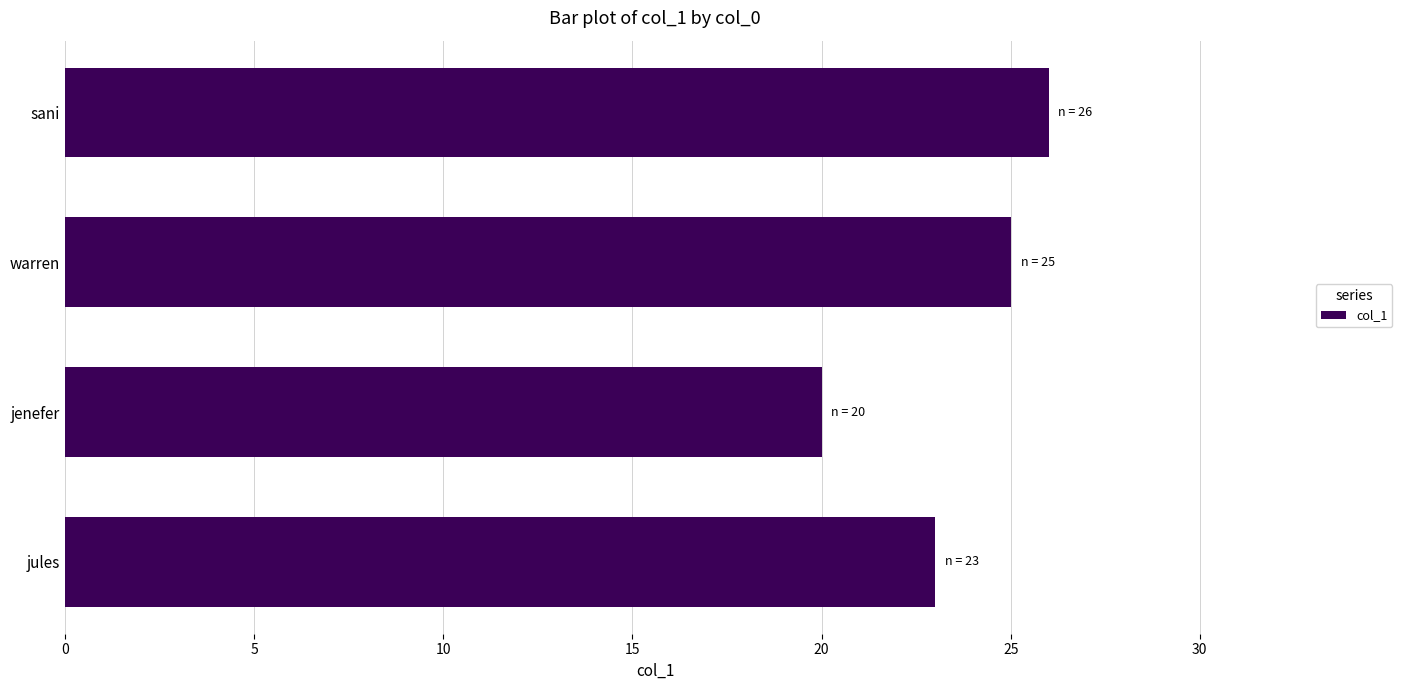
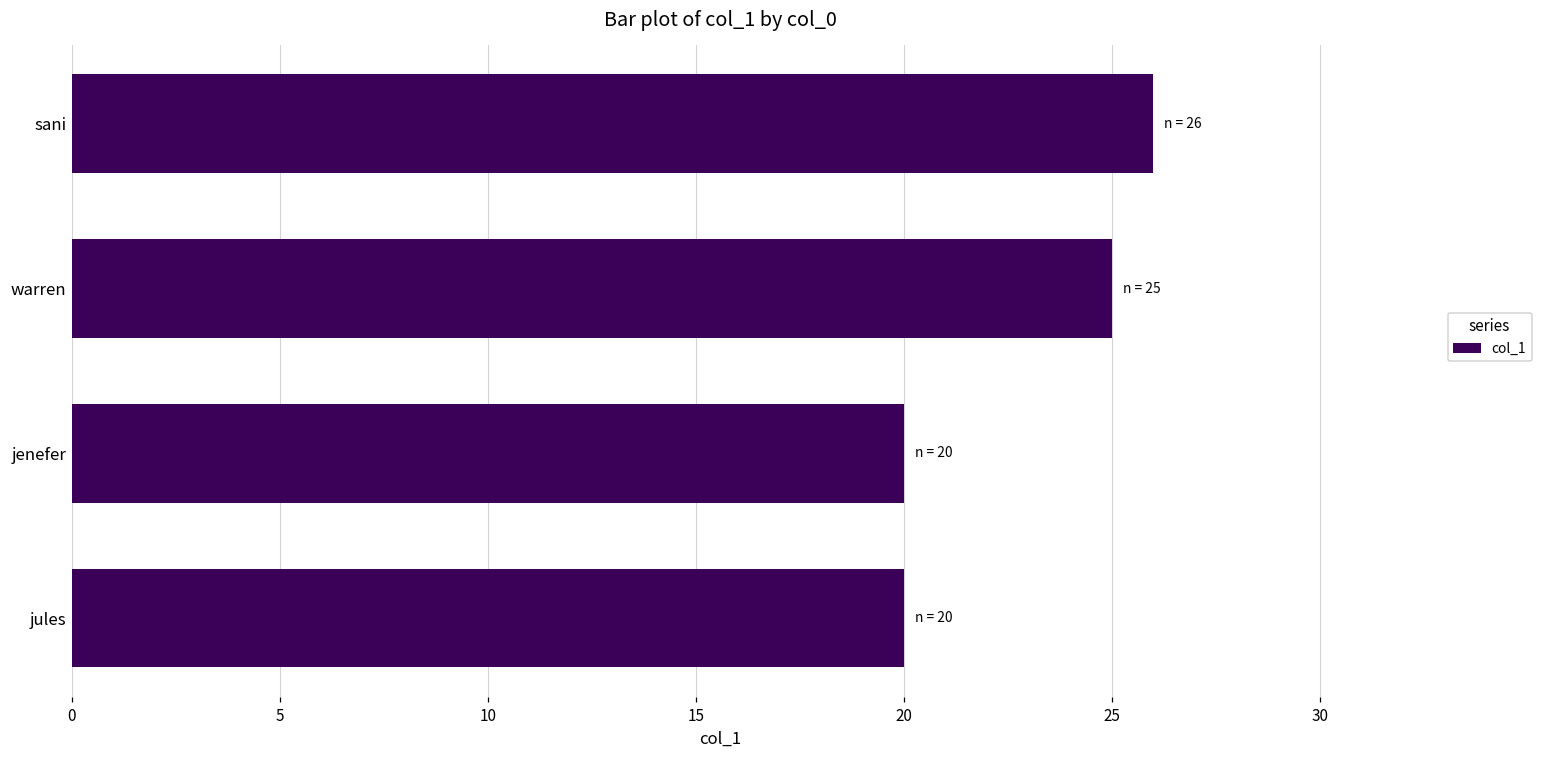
jules: 23 -> 20
